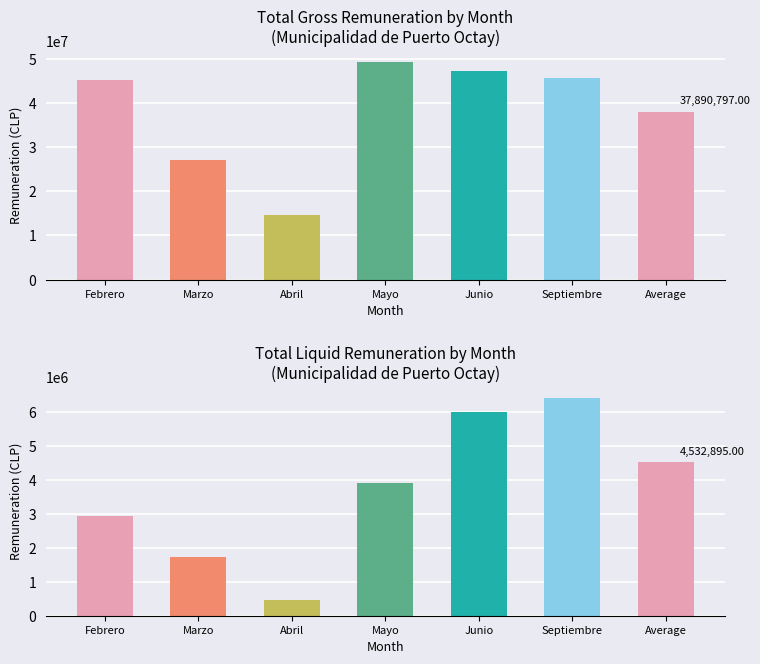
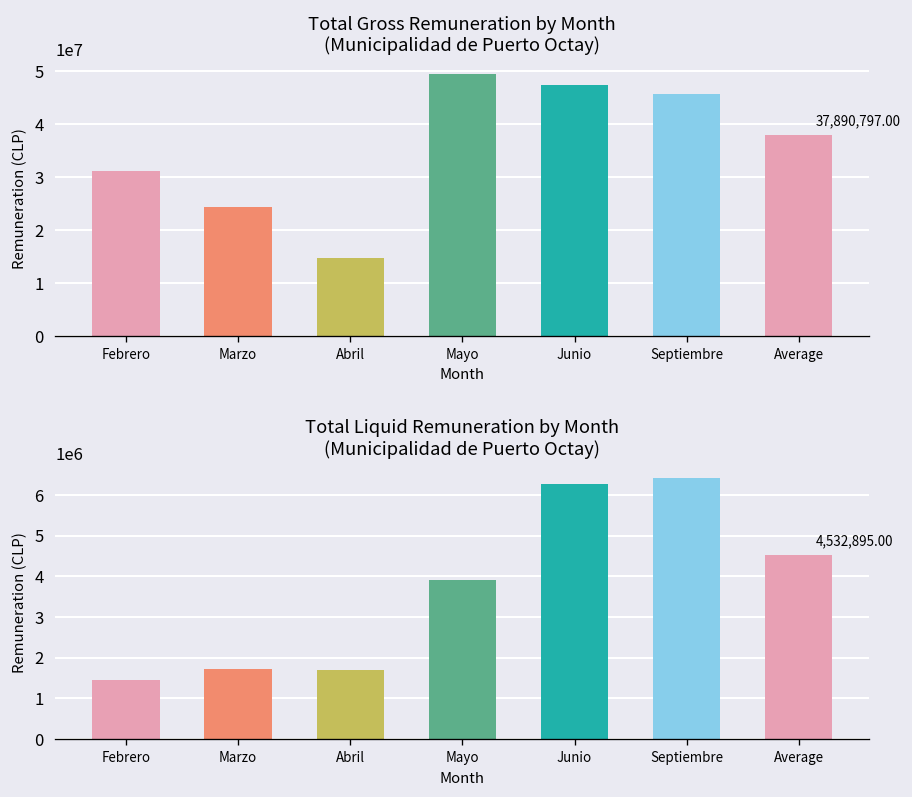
Total Gross Remuneration by Month (Municipalidad de Puerto Octay), Febrero: 45000000 -> 31000000
Total Gross Remuneration by Month (Municipalidad de Puerto Octay), Marzo: 27000000 -> 24000000
Total Liquid Remuneration by Month (Municipalidad de Puerto Octay), Febrero: 2900000 -> 1400000
Total Liquid Remuneration by Month (Municipalidad de Puerto Octay), Abril: 500000 -> 1700000
Total Liquid Remuneration by Month (Municipalidad de Puerto Octay), Junio: 6000000 -> 6300000
